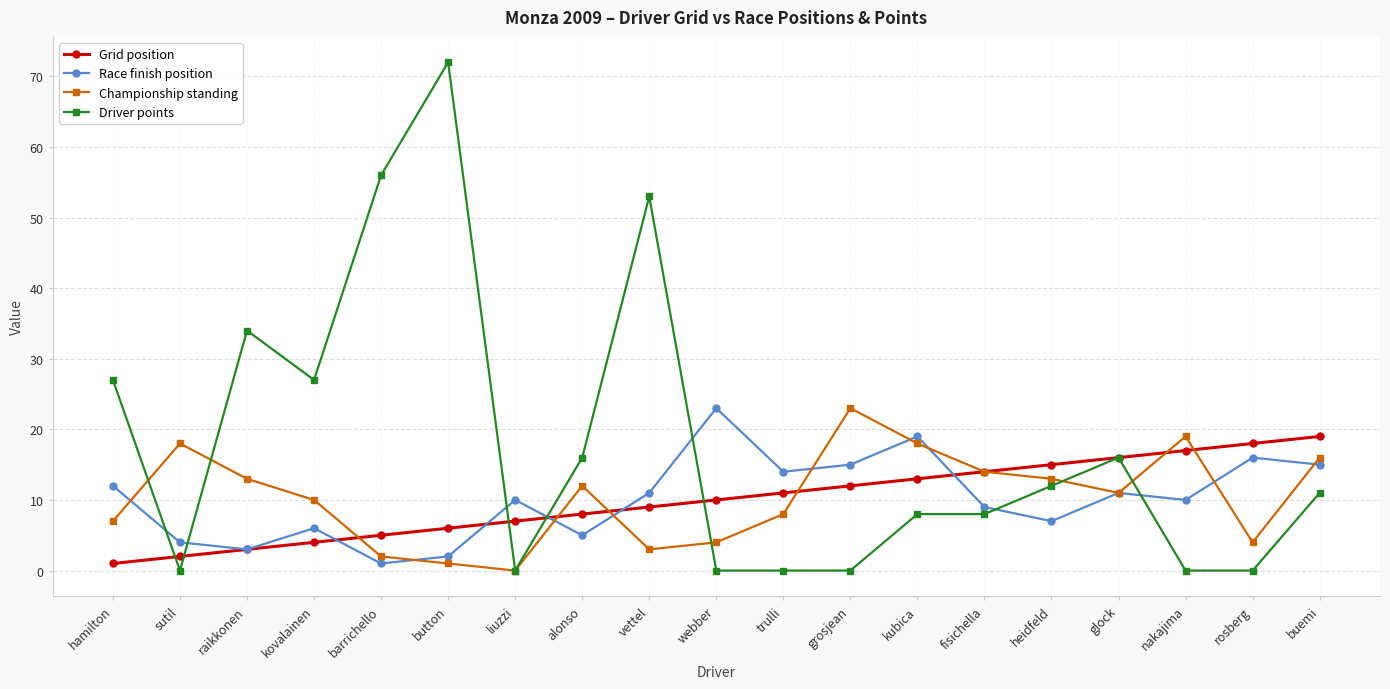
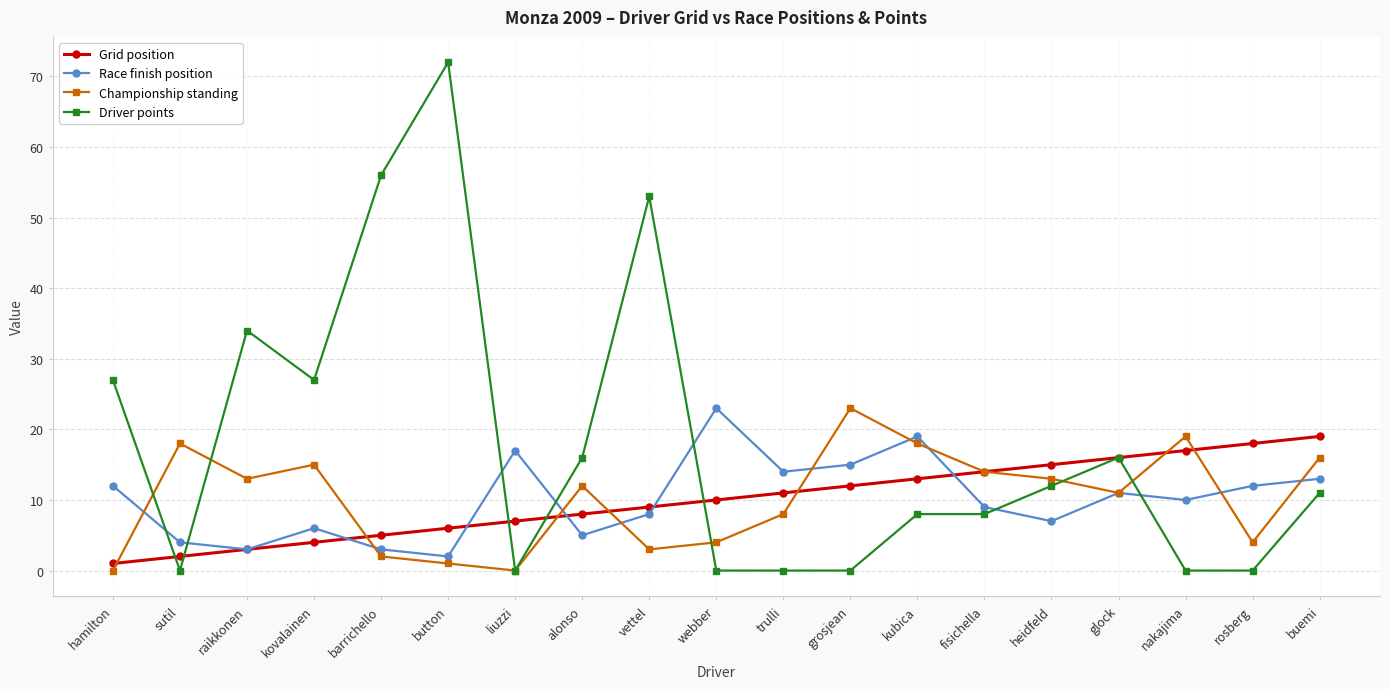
Championship standing, hamilton: 7 -> 0
Championship standing, kovalainen: 10 -> 15
Race finish position, barrichello: 1 -> 3
Race finish position, liuzzi: 10 -> 17
Race finish position, vettel: 11 -> 8
Race finish position, rosberg: 16 -> 12
Race finish position, buemi: 15 -> 13
